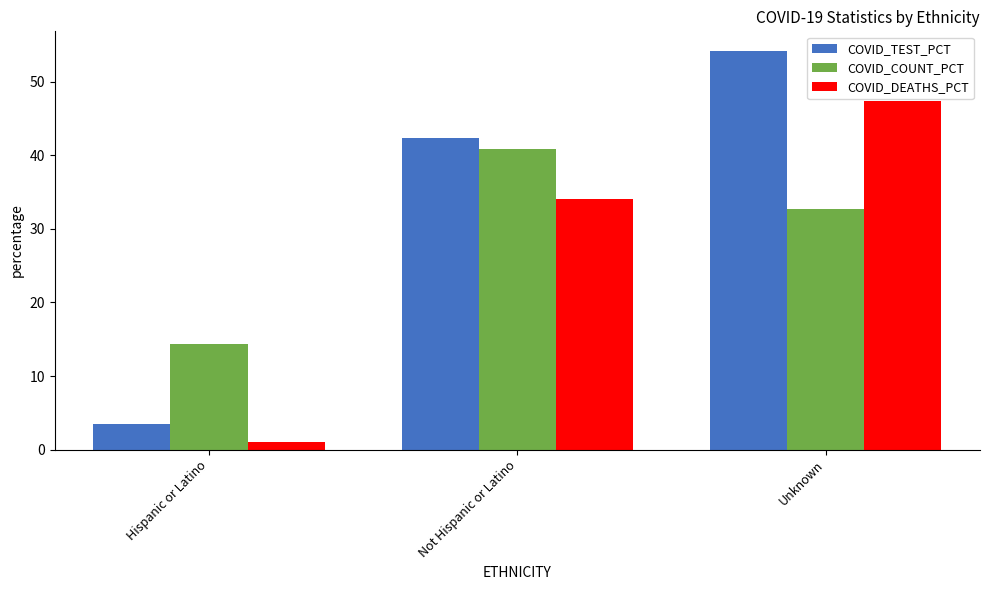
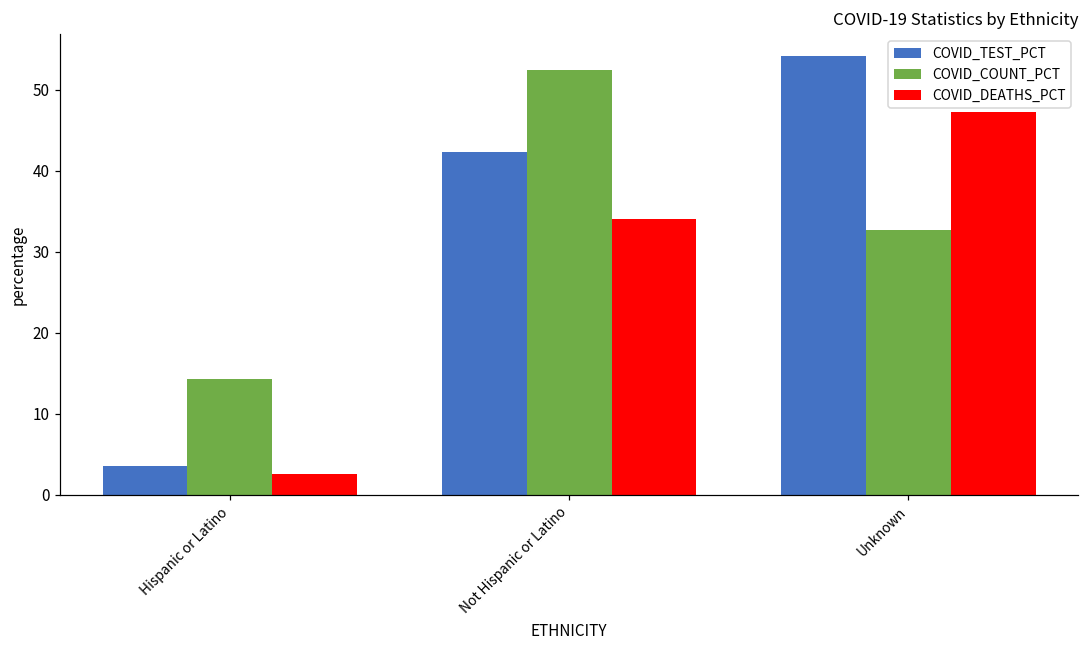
COVID_DEATHS_PCT, Hispanic or Latino: 1 -> 3
COVID_COUNT_PCT, Not Hispanic or Latino: 41 -> 52
